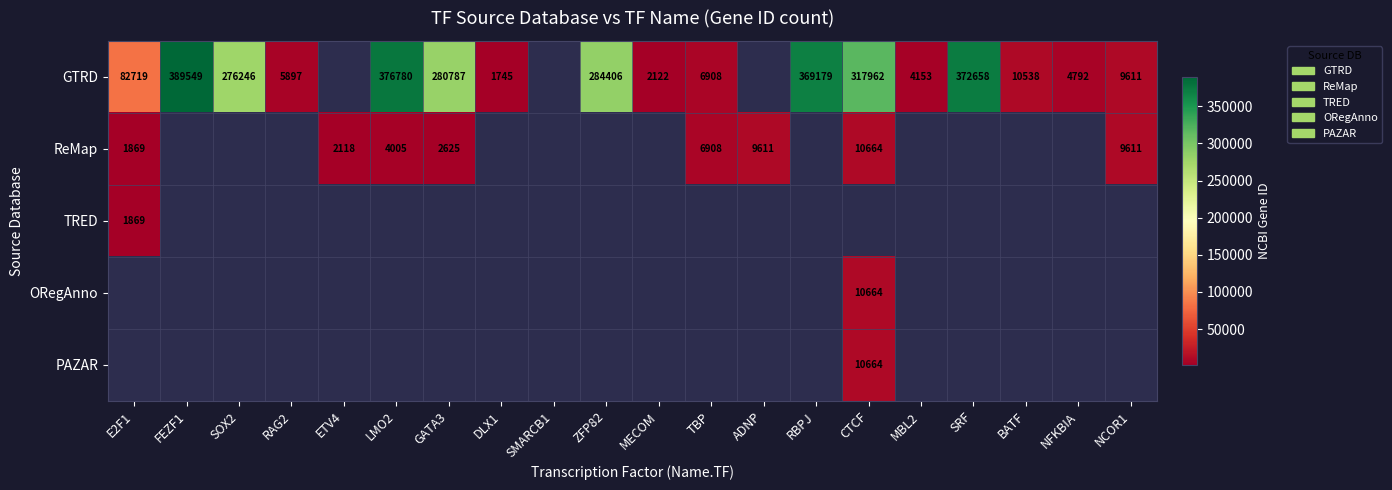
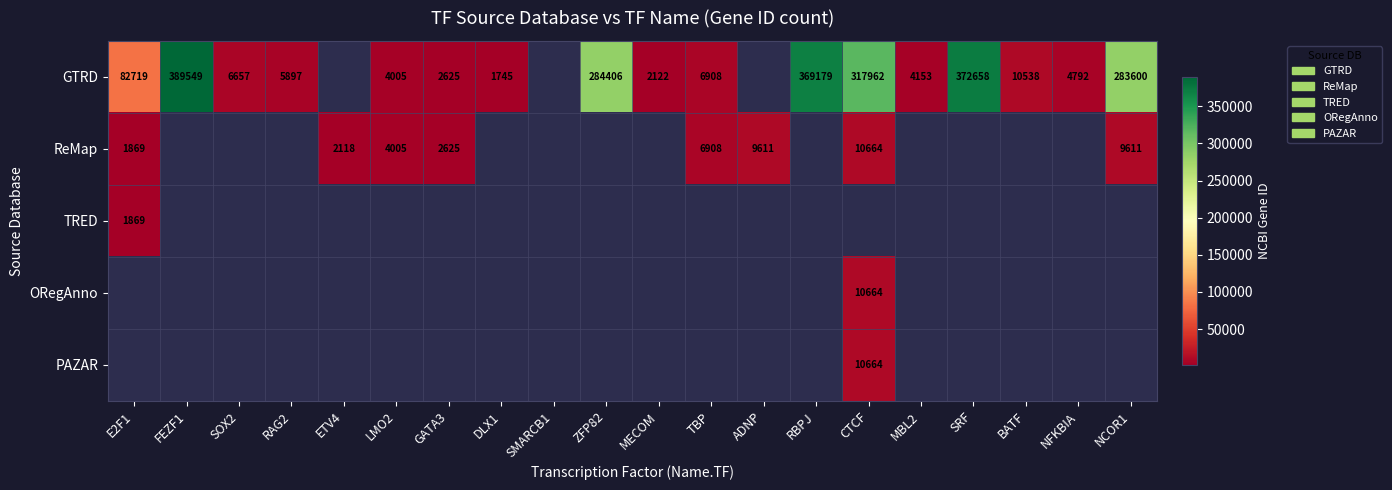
GTRD, SOX2: 276246 -> 6657
GTRD, LMO2: 376780 -> 4005
GTRD, GATA3: 280787 -> 2625
GTRD, NCOR1: 9611 -> 283600
